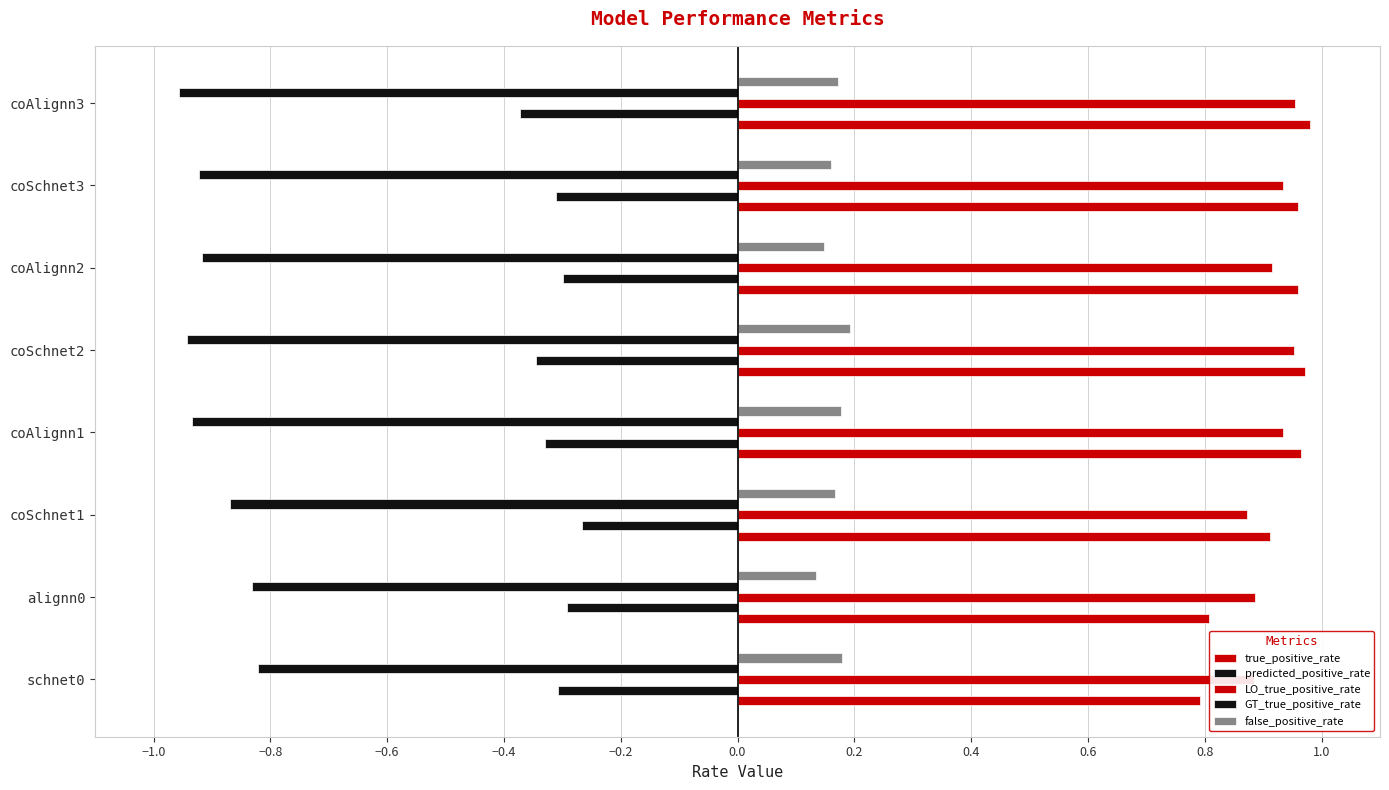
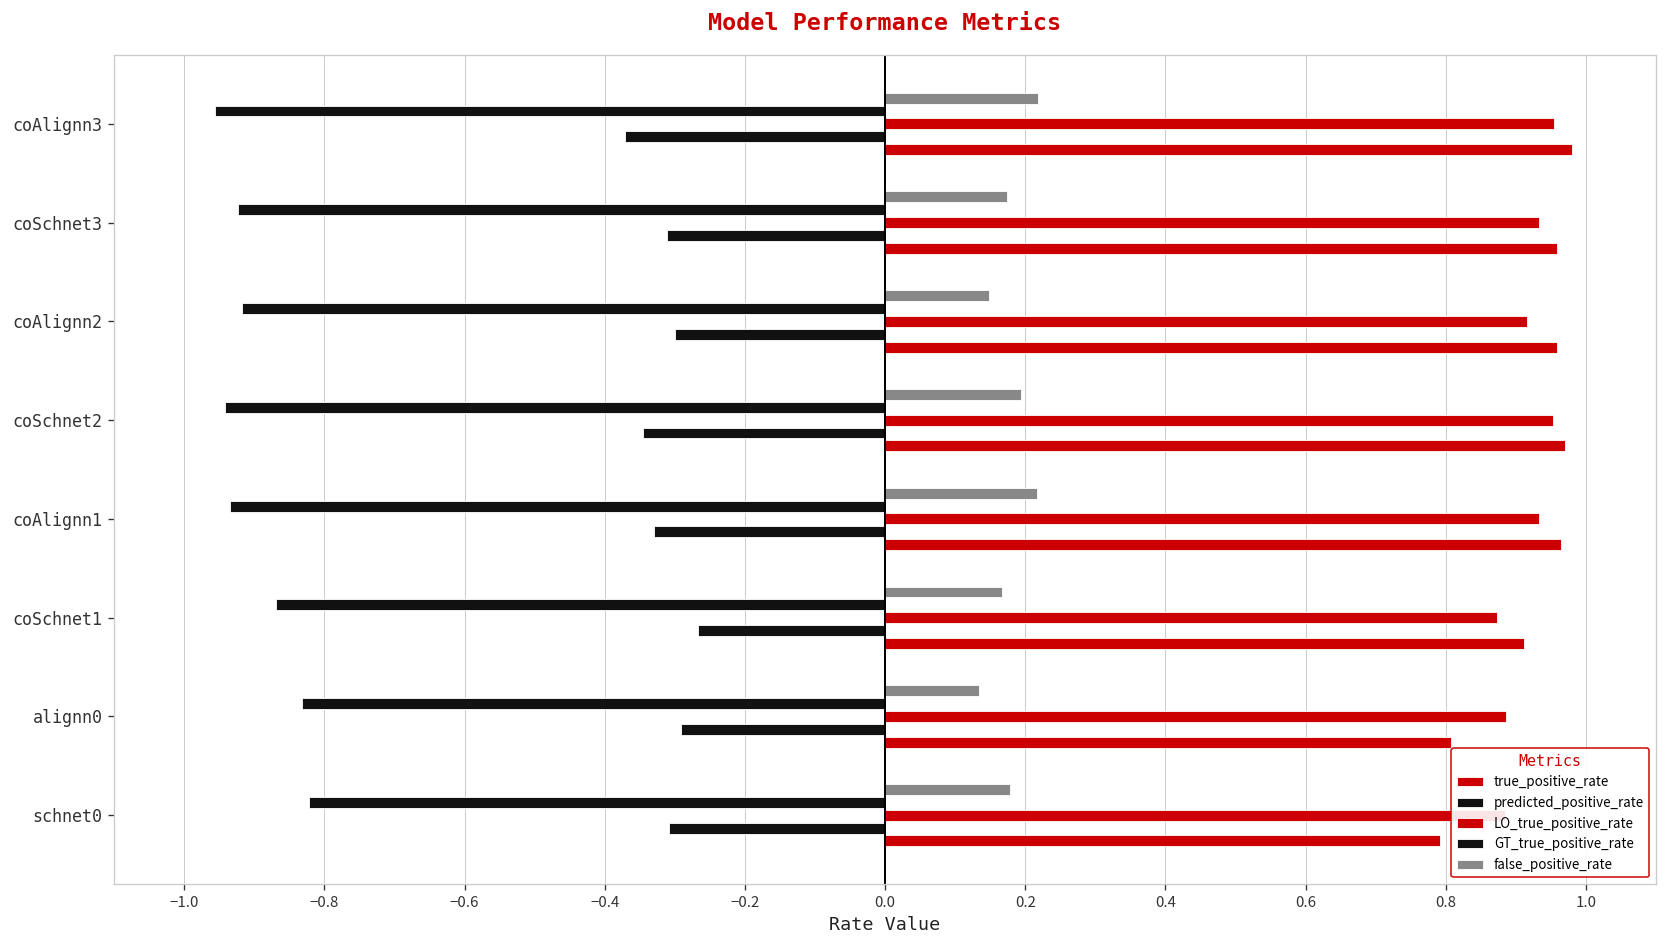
false_positive_rate, coAlignn3: 0.17 -> 0.22
false_positive_rate, coSchnet3: 0.16 -> 0.17
false_positive_rate, coAlignn1: 0.18 -> 0.22
